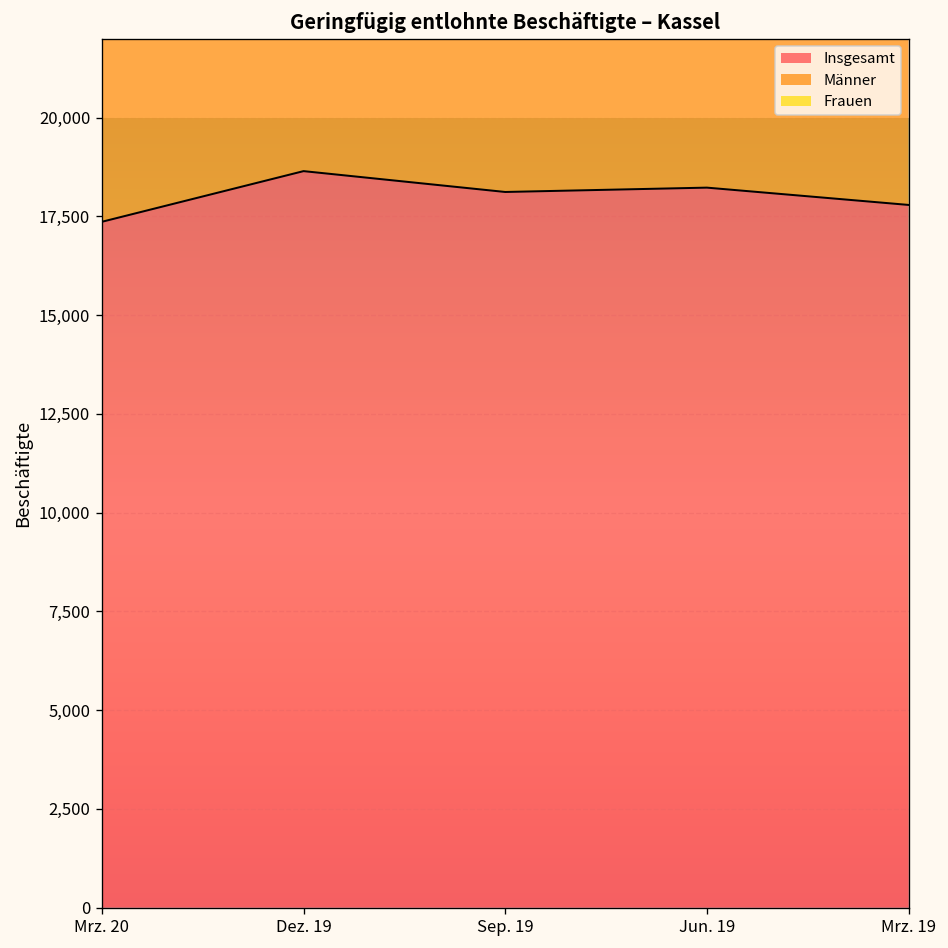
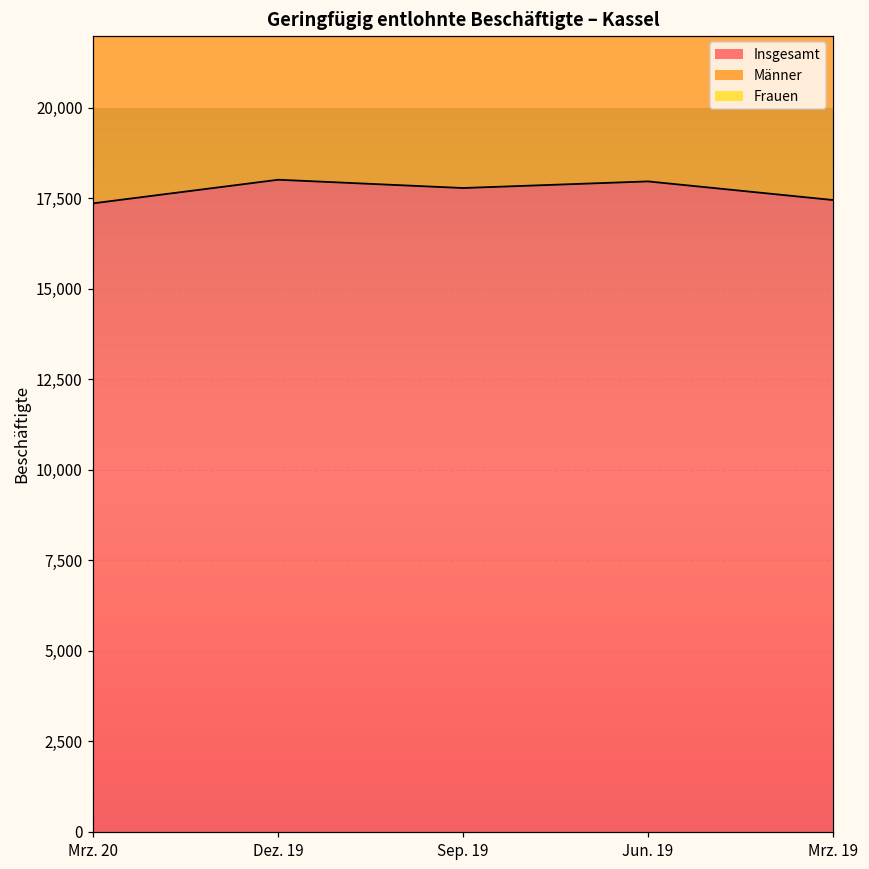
Insgesamt, Dez. 19: 18,600 -> 18,000
Insgesamt, Sep. 19: 18,100 -> 17,800
Insgesamt, Jun. 19: 18,200 -> 18,000
Insgesamt, Mrz. 19: 17,800 -> 17,500
